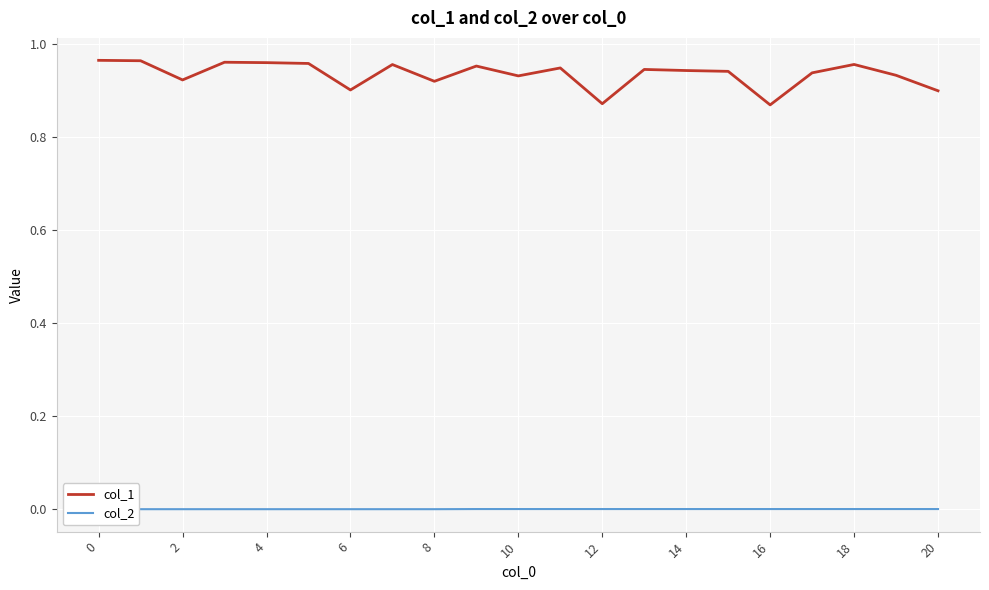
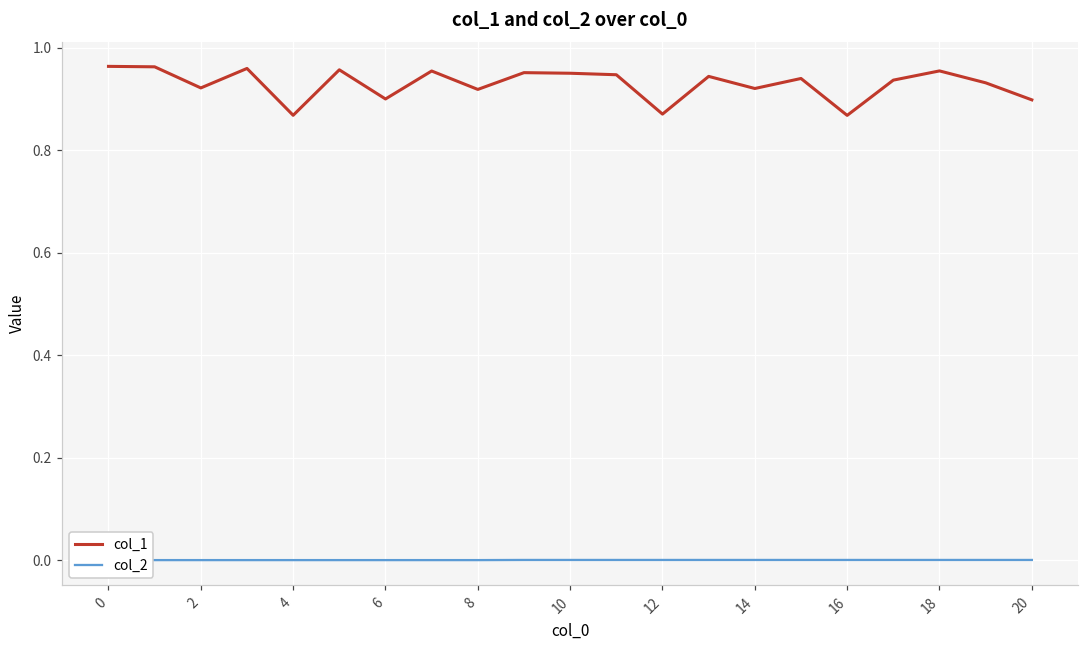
col_1, 4: 0.96 -> 0.87
col_1, 10: 0.93 -> 0.95
col_1, 14: 0.94 -> 0.92
